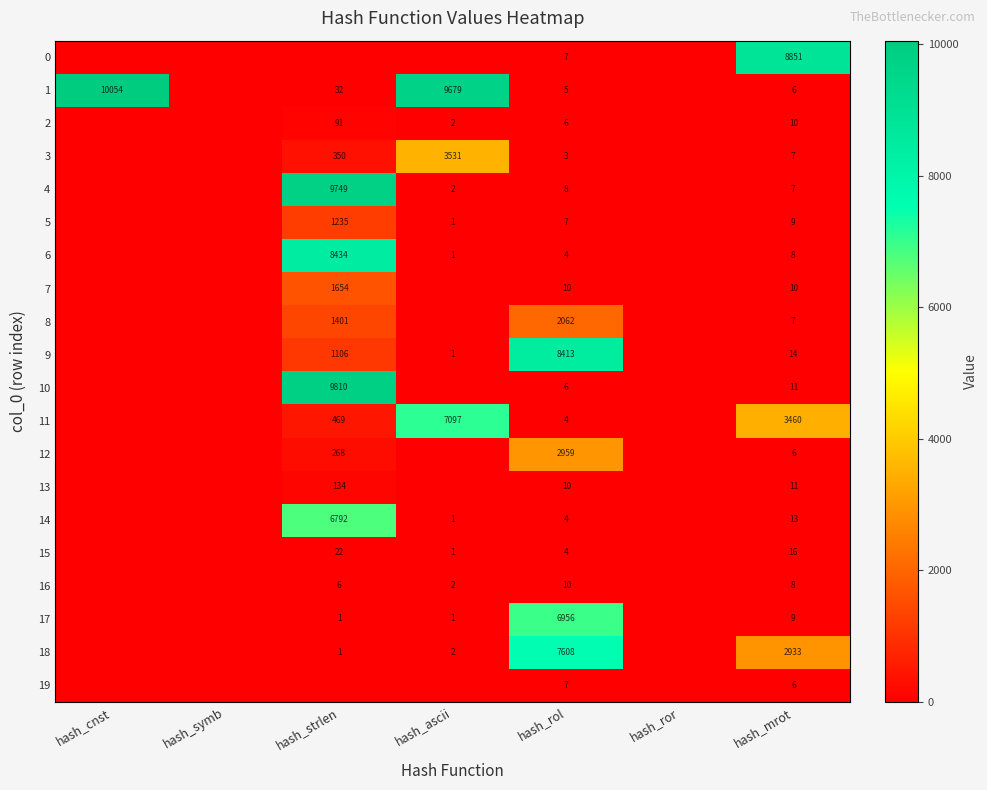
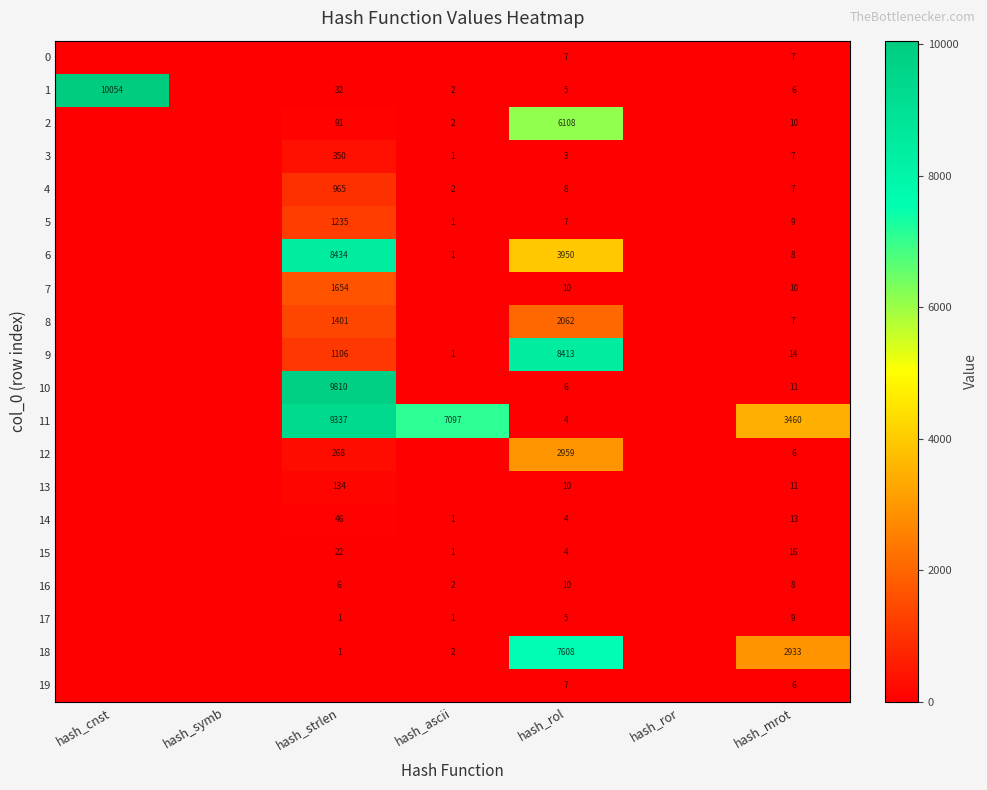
0, hash_mrot: 8851 -> 7
1, hash_ascii: 9679 -> 2
2, hash_rol: 6 -> 6108
3, hash_ascii: 3531 -> 1
4, hash_strlen: 9749 -> 965
6, hash_rol: 4 -> 3950
11, hash_strlen: 469 -> 9337
14, hash_strlen: 6792 -> 46
17, hash_rol: 6956 -> 5
